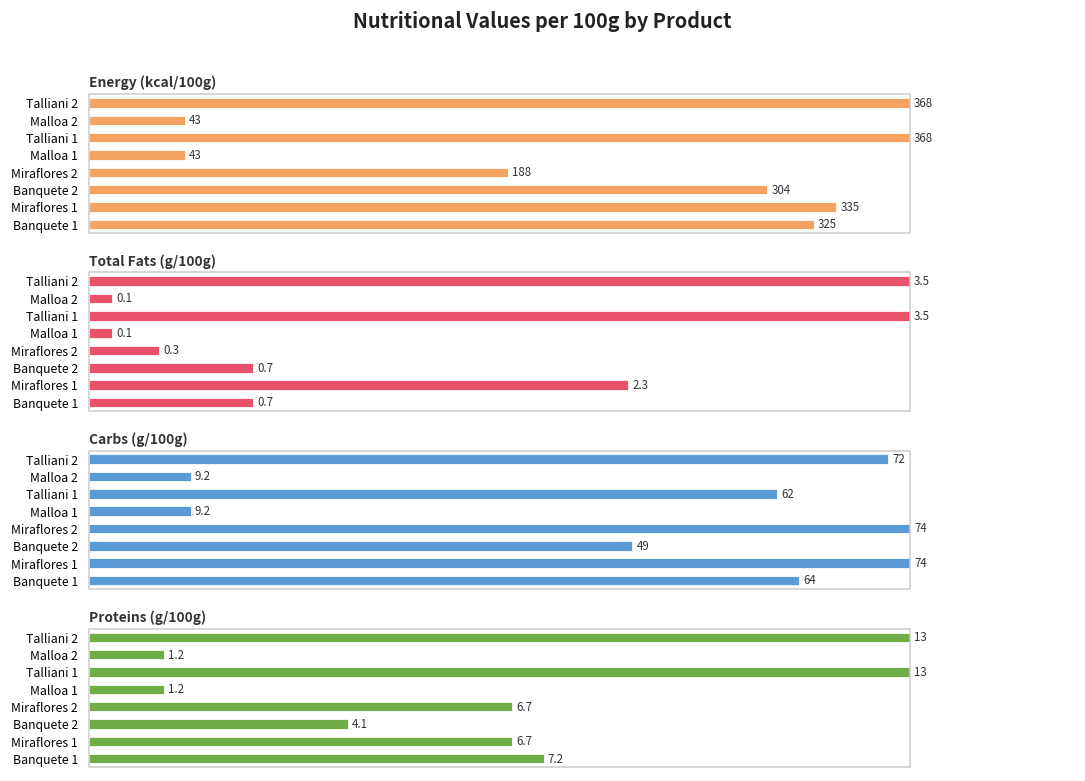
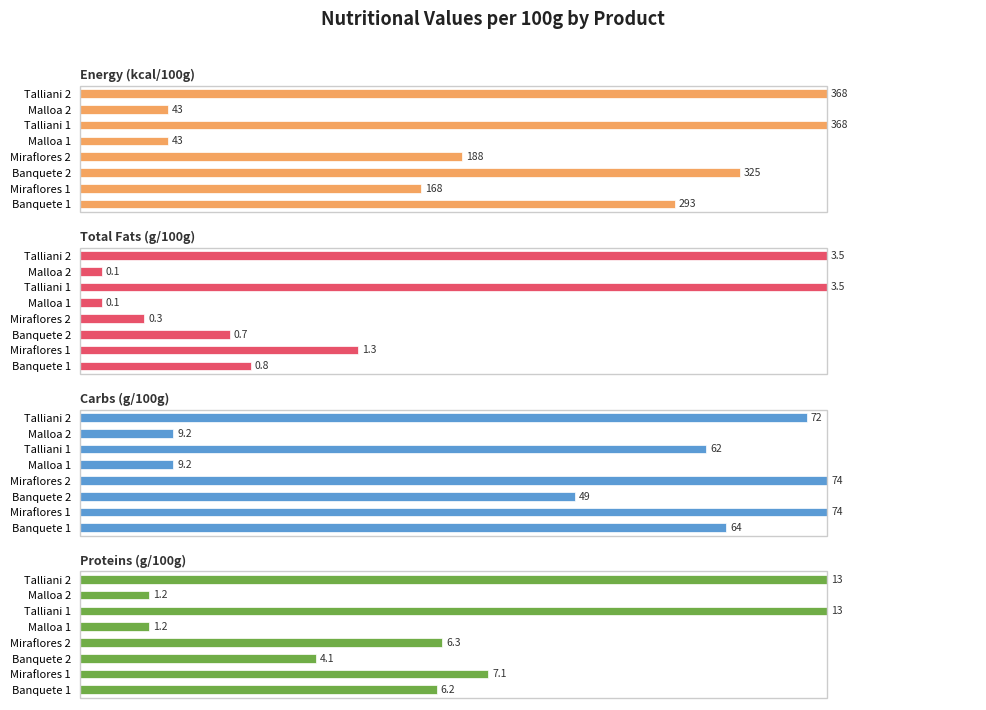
Energy (kcal/100g), Banquete 2: 304 -> 325
Energy (kcal/100g), Miraflores 1: 335 -> 168
Energy (kcal/100g), Banquete 1: 325 -> 293
Total Fats (g/100g), Miraflores 1: 2.3 -> 1.3
Total Fats (g/100g), Banquete 1: 0.7 -> 0.8
Proteins (g/100g), Miraflores 2: 6.7 -> 6.3
Proteins (g/100g), Miraflores 1: 6.7 -> 7.1
Proteins (g/100g), Banquete 1: 7.2 -> 6.2
